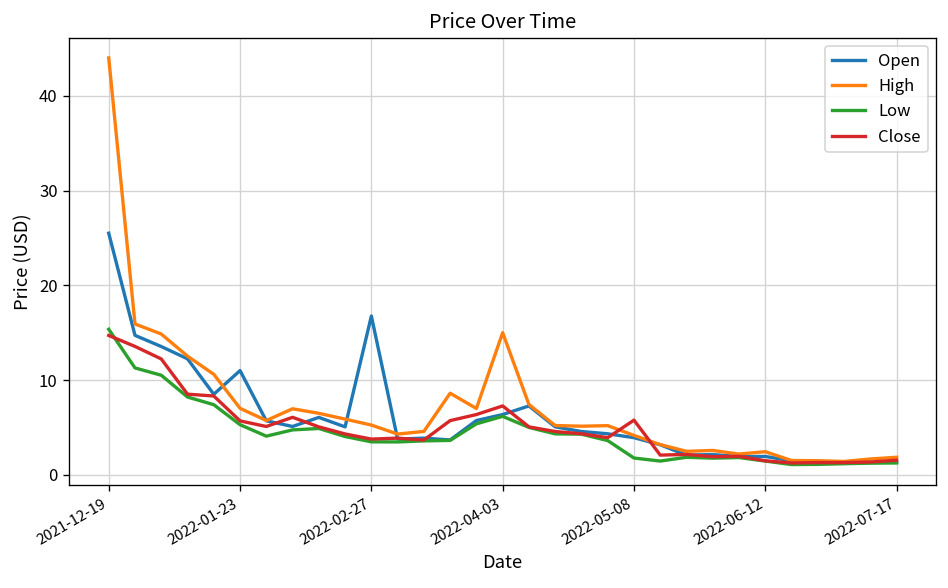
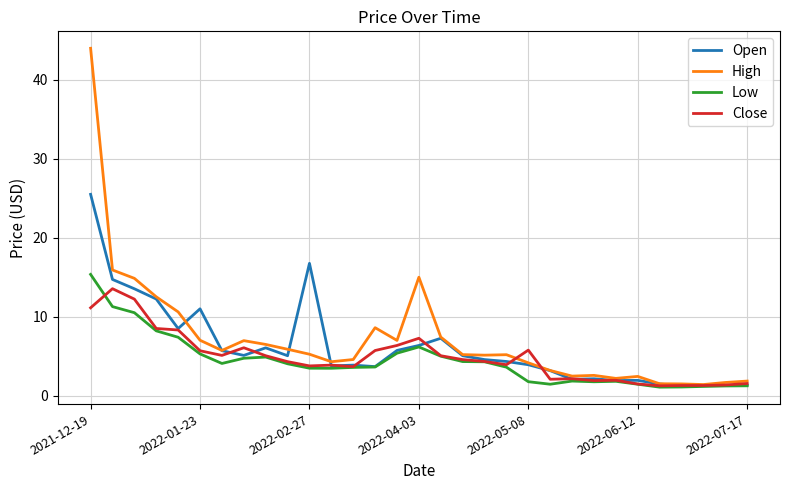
Close, 2021-12-19: 15 -> 11
